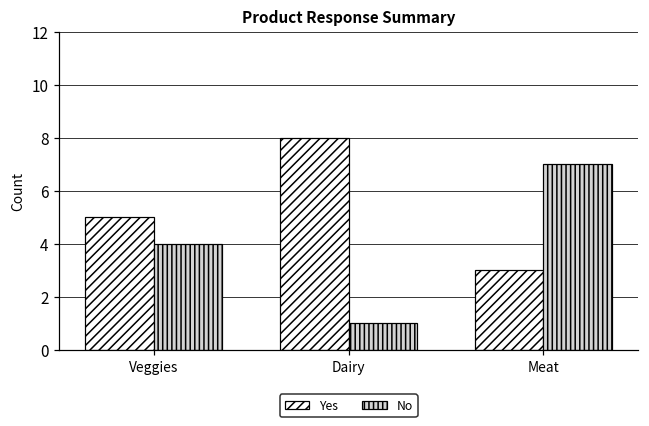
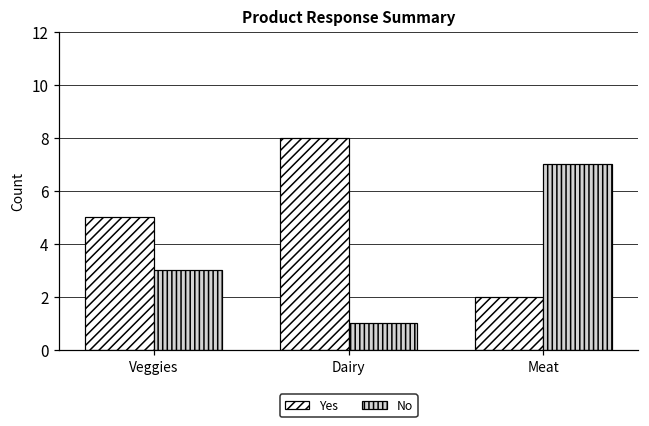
No, Veggies: 4 -> 3
Yes, Meat: 3 -> 2
